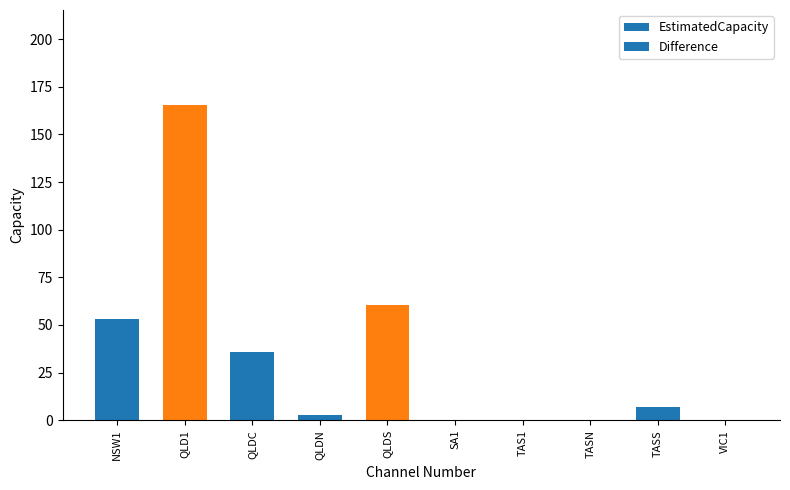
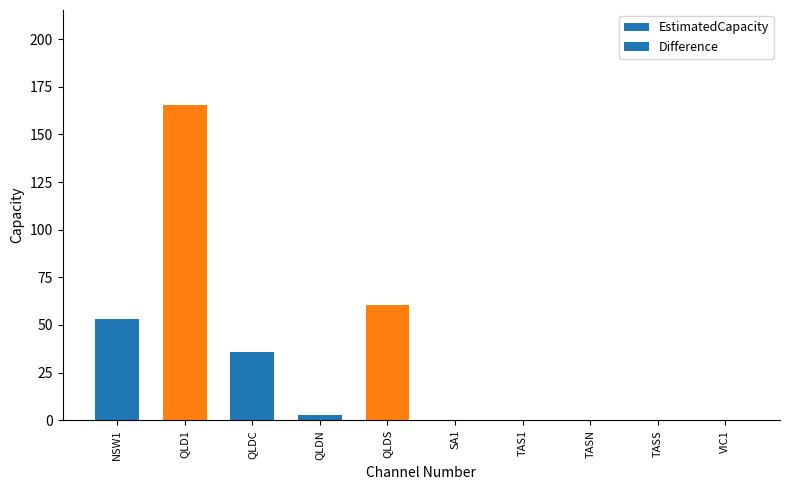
EstimatedCapacity, TASS: 7 -> 0
